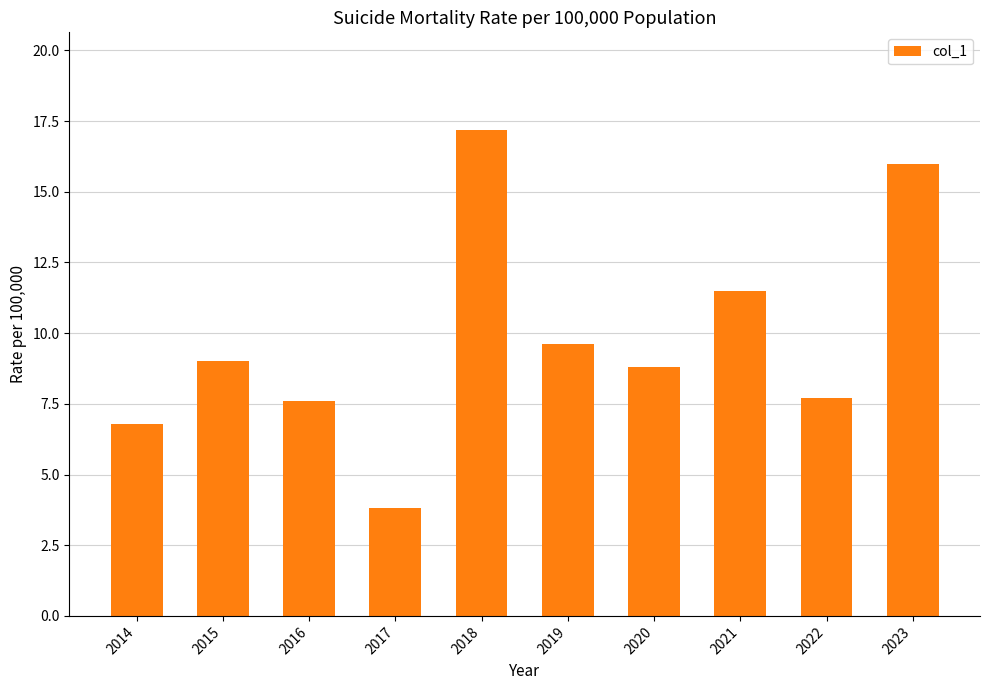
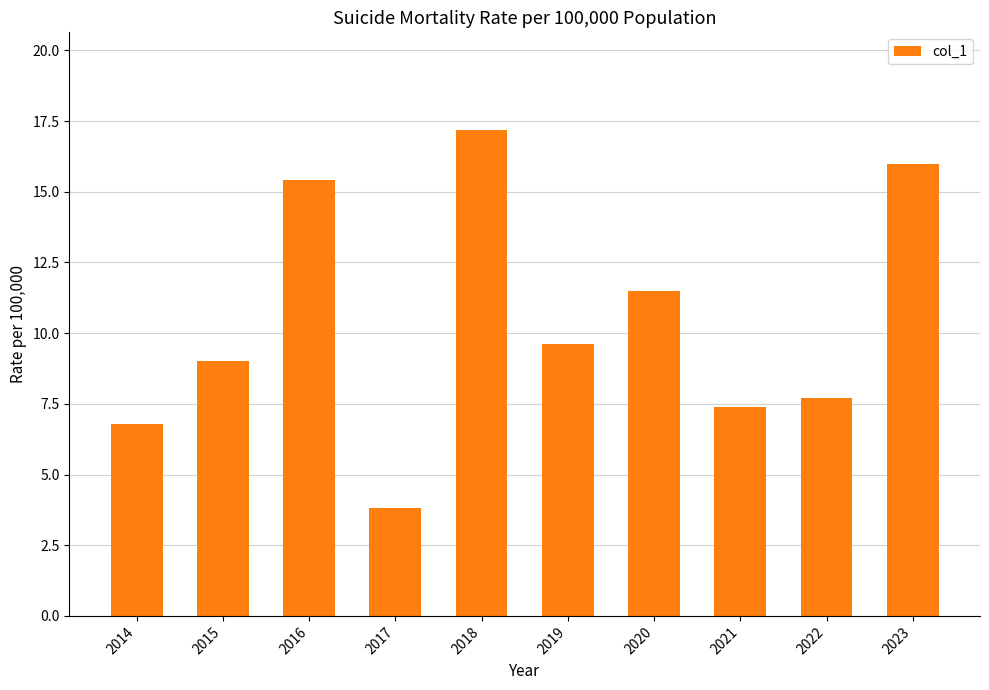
2016: 7.6 -> 15.4
2020: 8.8 -> 11.5
2021: 11.5 -> 7.4
